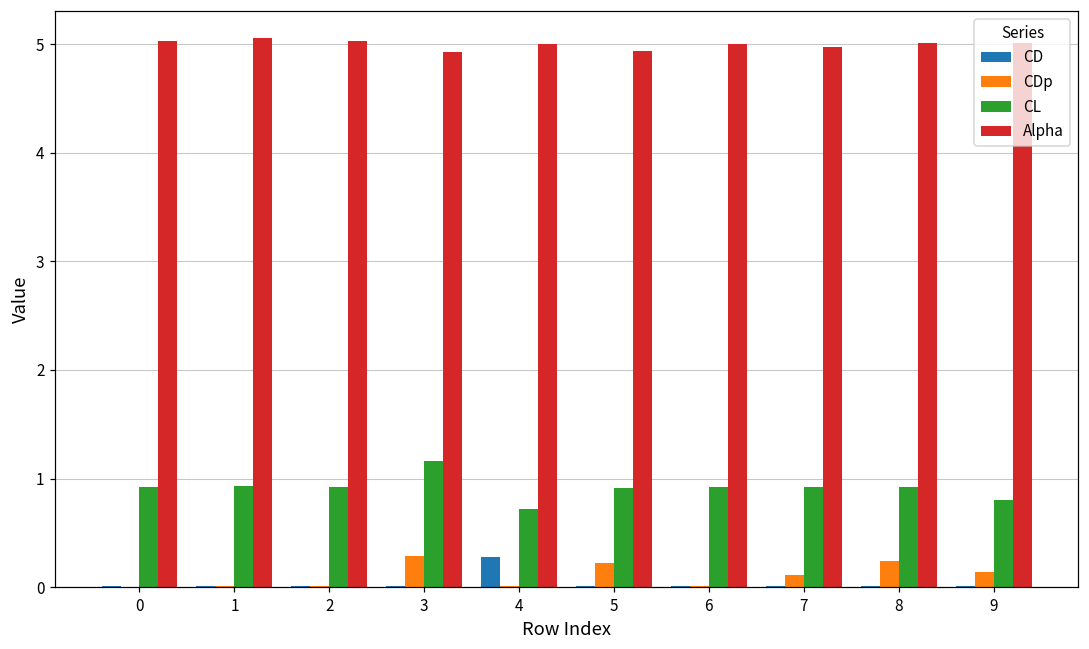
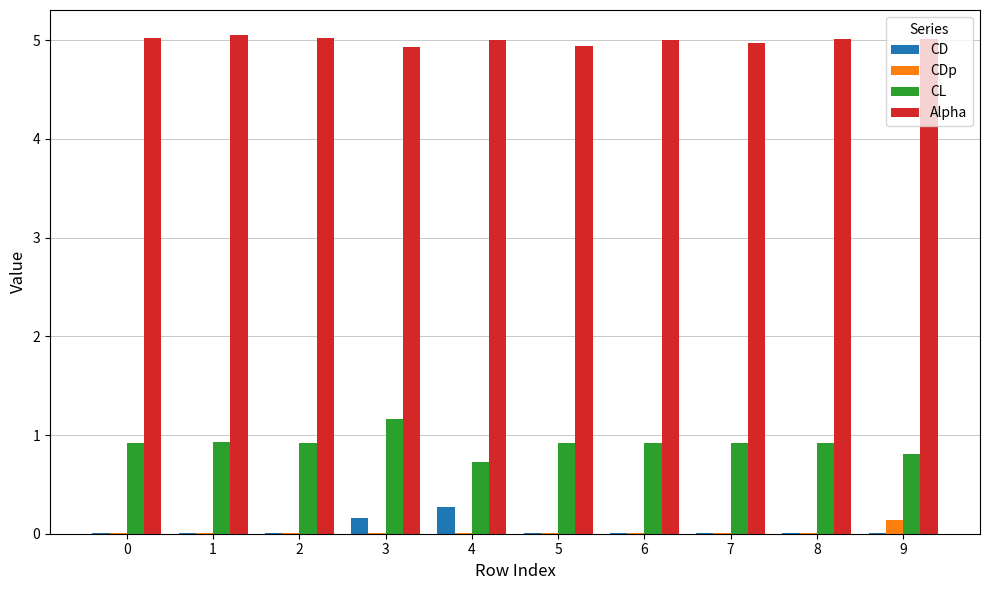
CD, 3: 0.0 -> 0.2
CDp, 3: 0.3 -> 0.0
CDp, 5: 0.2 -> 0.0
CDp, 7: 0.1 -> 0.0
CDp, 8: 0.2 -> 0.0
